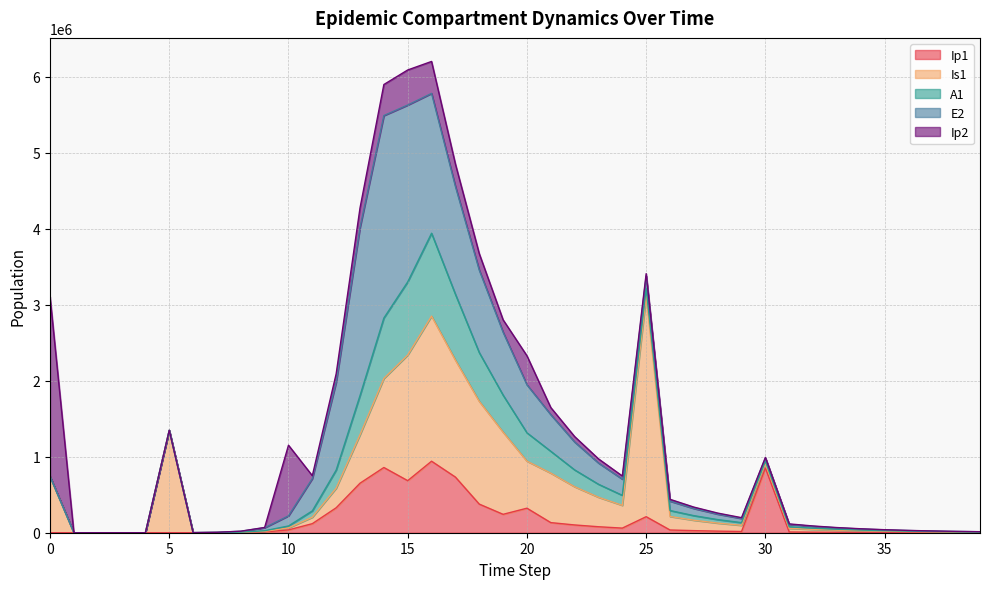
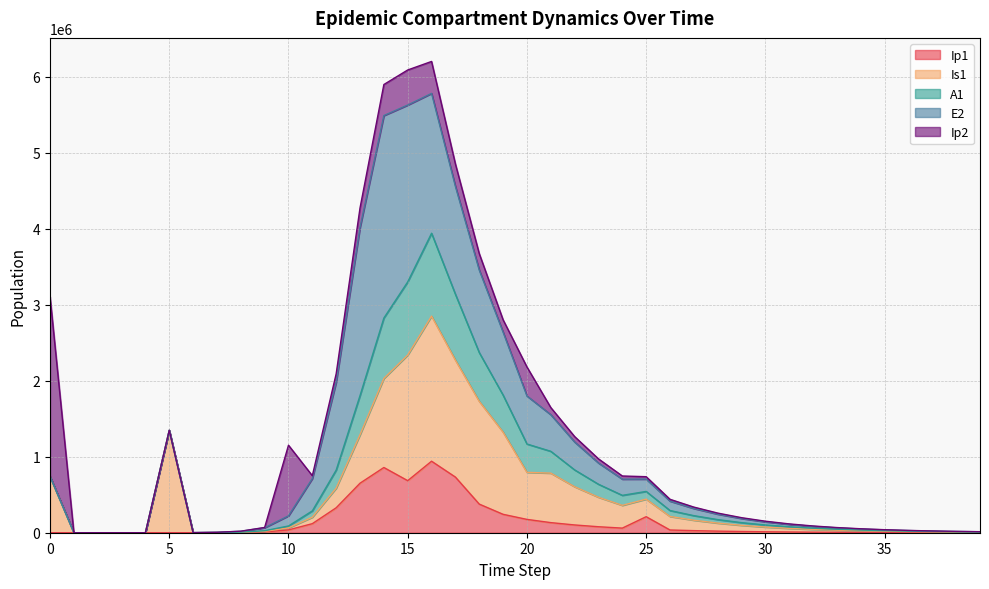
Ip1, 20: 300000 -> 200000
Is1, 25: 2900000 -> 200000
Ip1, 30: 900000 -> 0
